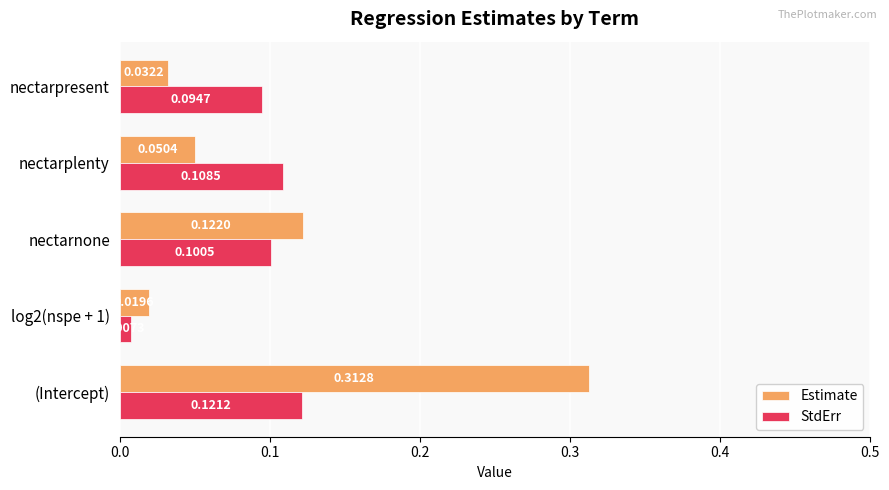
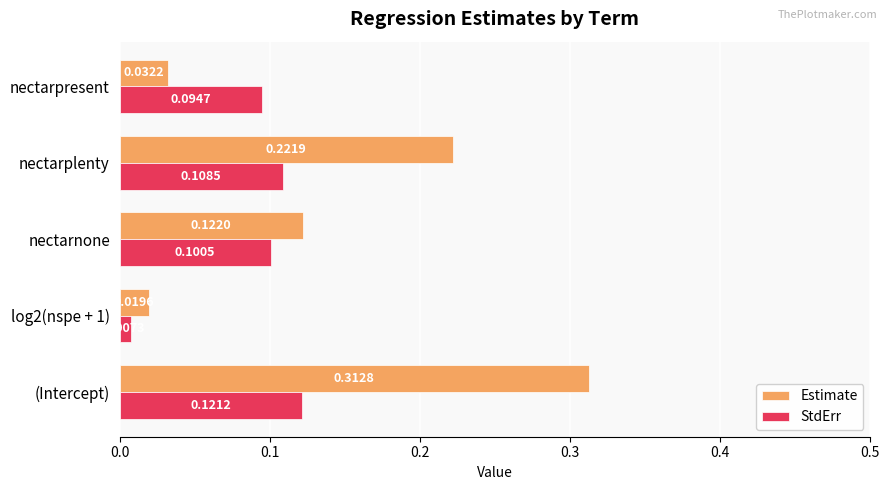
Estimate, nectarplenty: 0.0504 -> 0.2219
